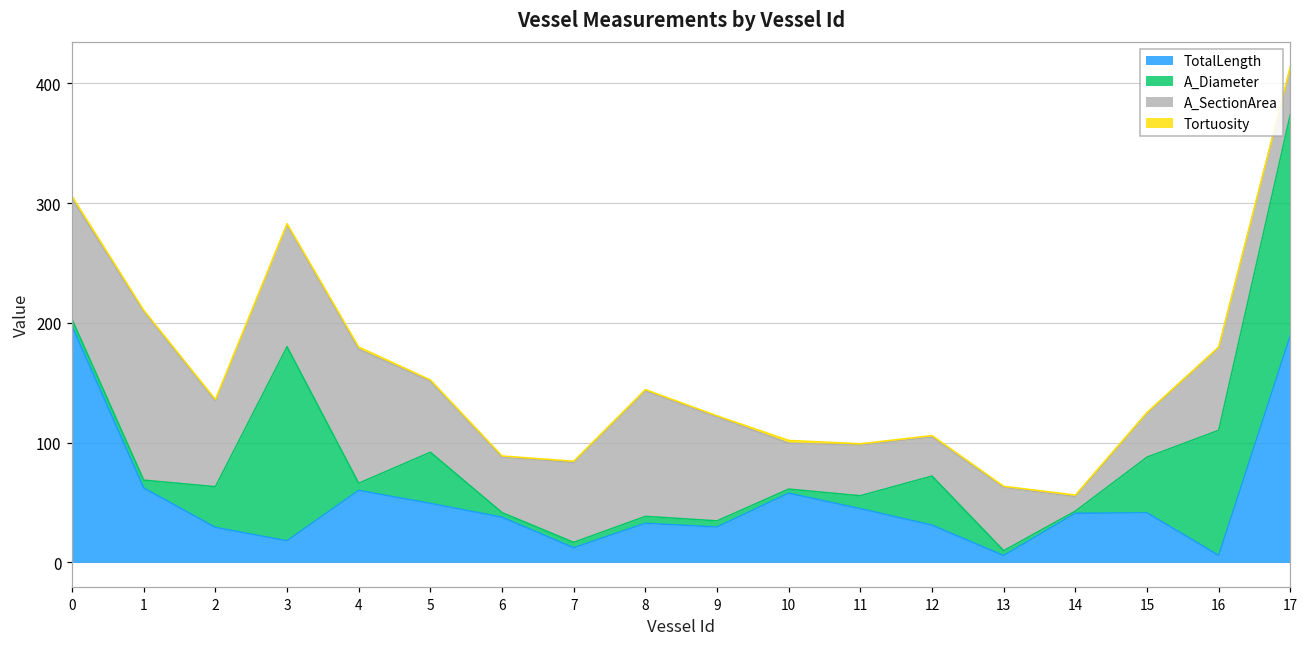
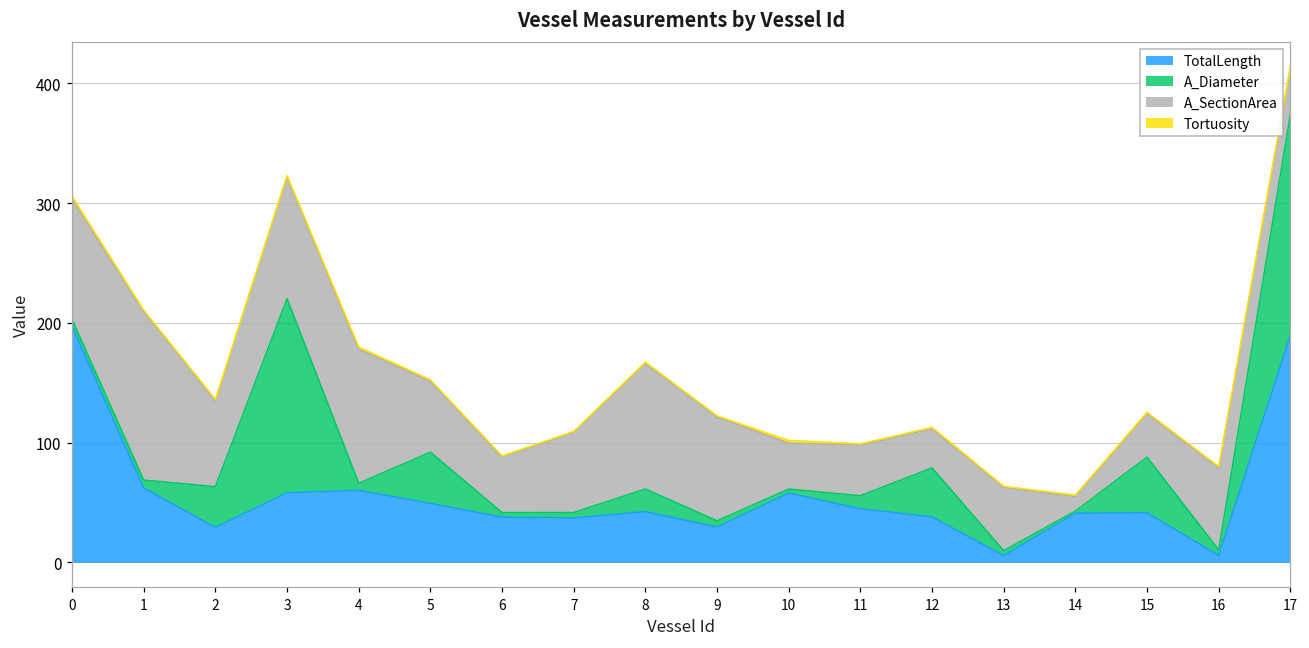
TotalLength, 3: 18 -> 58
TotalLength, 7: 12 -> 37
TotalLength, 8: 33 -> 42
A_Diameter, 8: 6 -> 19
TotalLength, 12: 31 -> 38
A_Diameter, 16: 105 -> 5
